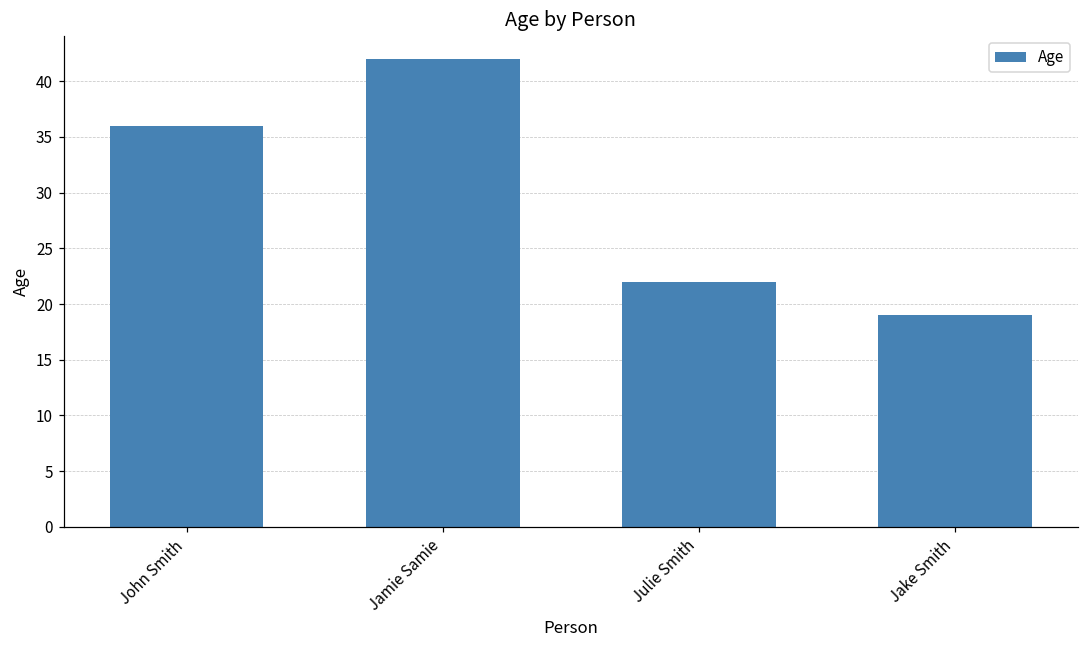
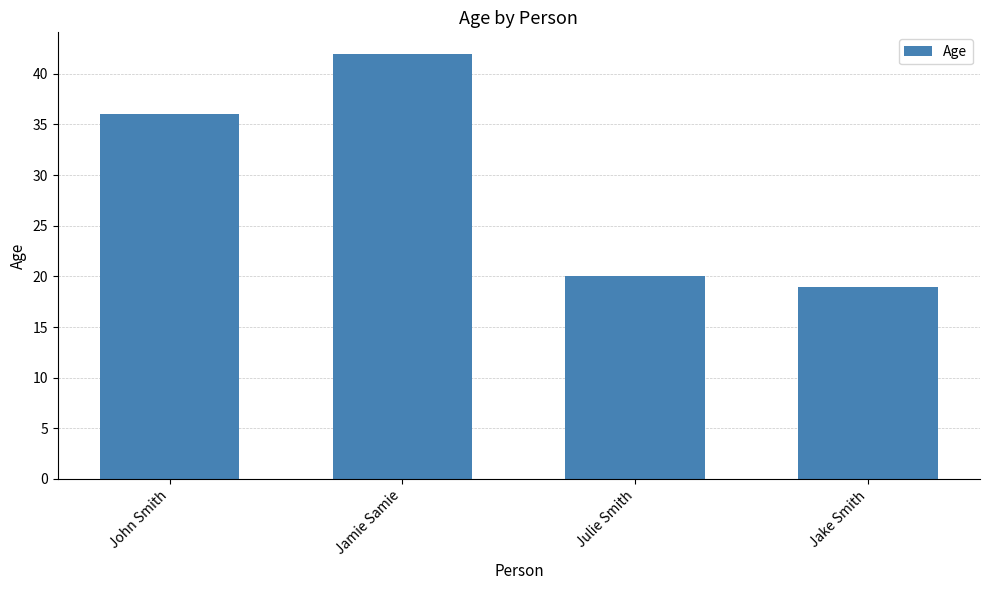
Julie Smith: 22 -> 20
